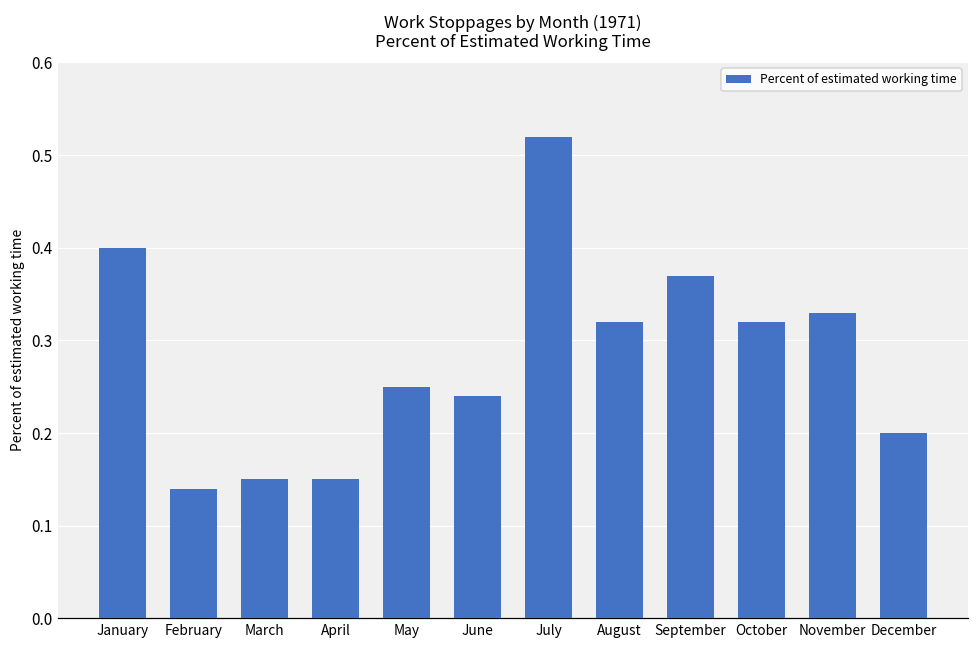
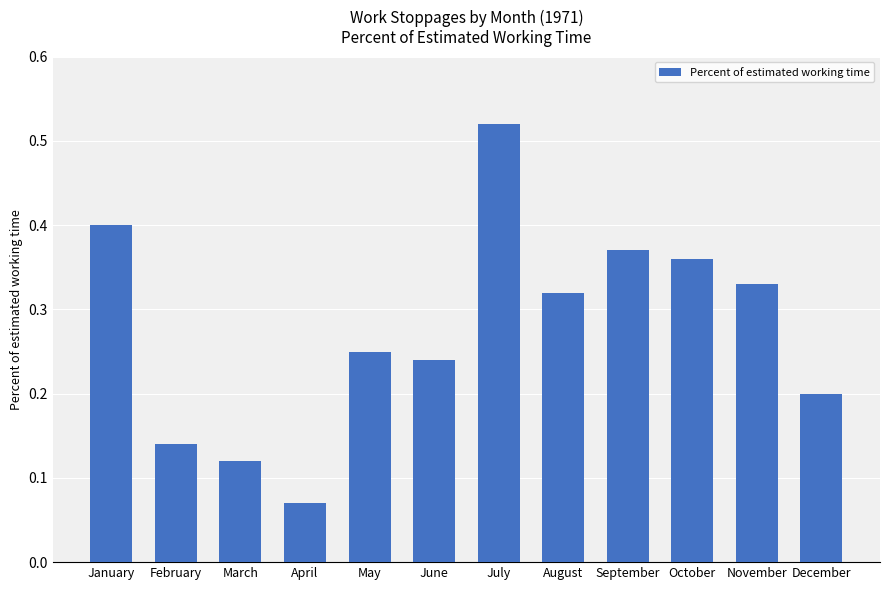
March: 0.15 -> 0.12
April: 0.15 -> 0.07
October: 0.32 -> 0.36
